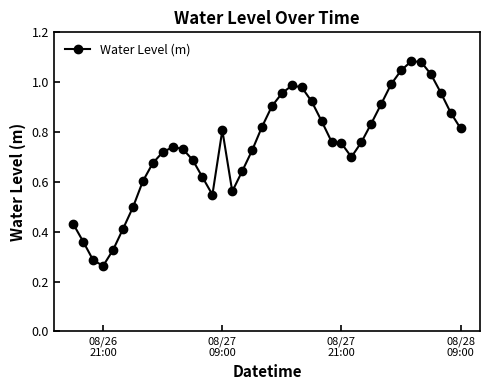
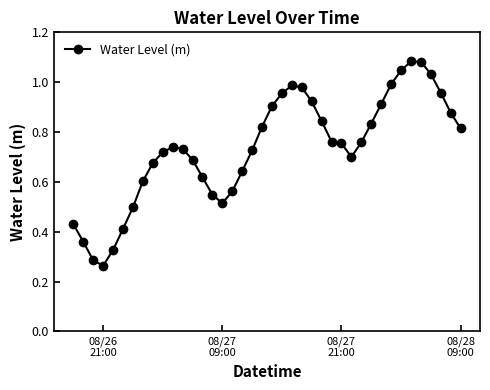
08/27 09:00: 0.81 -> 0.51
